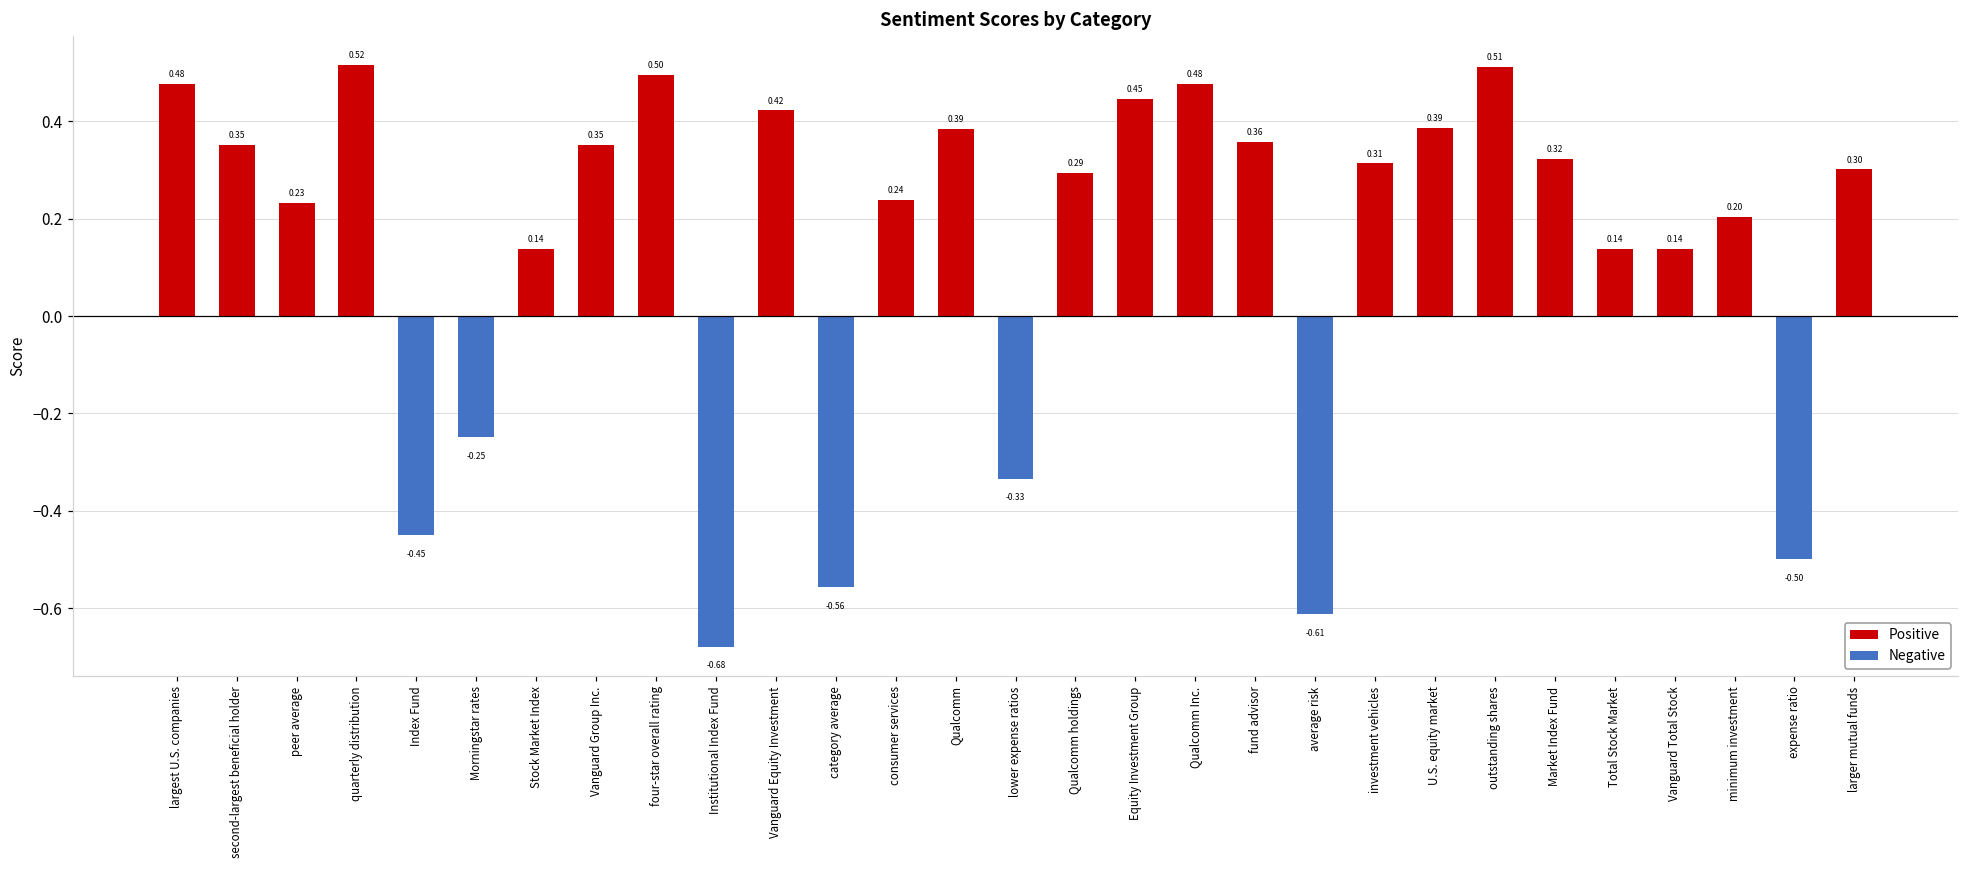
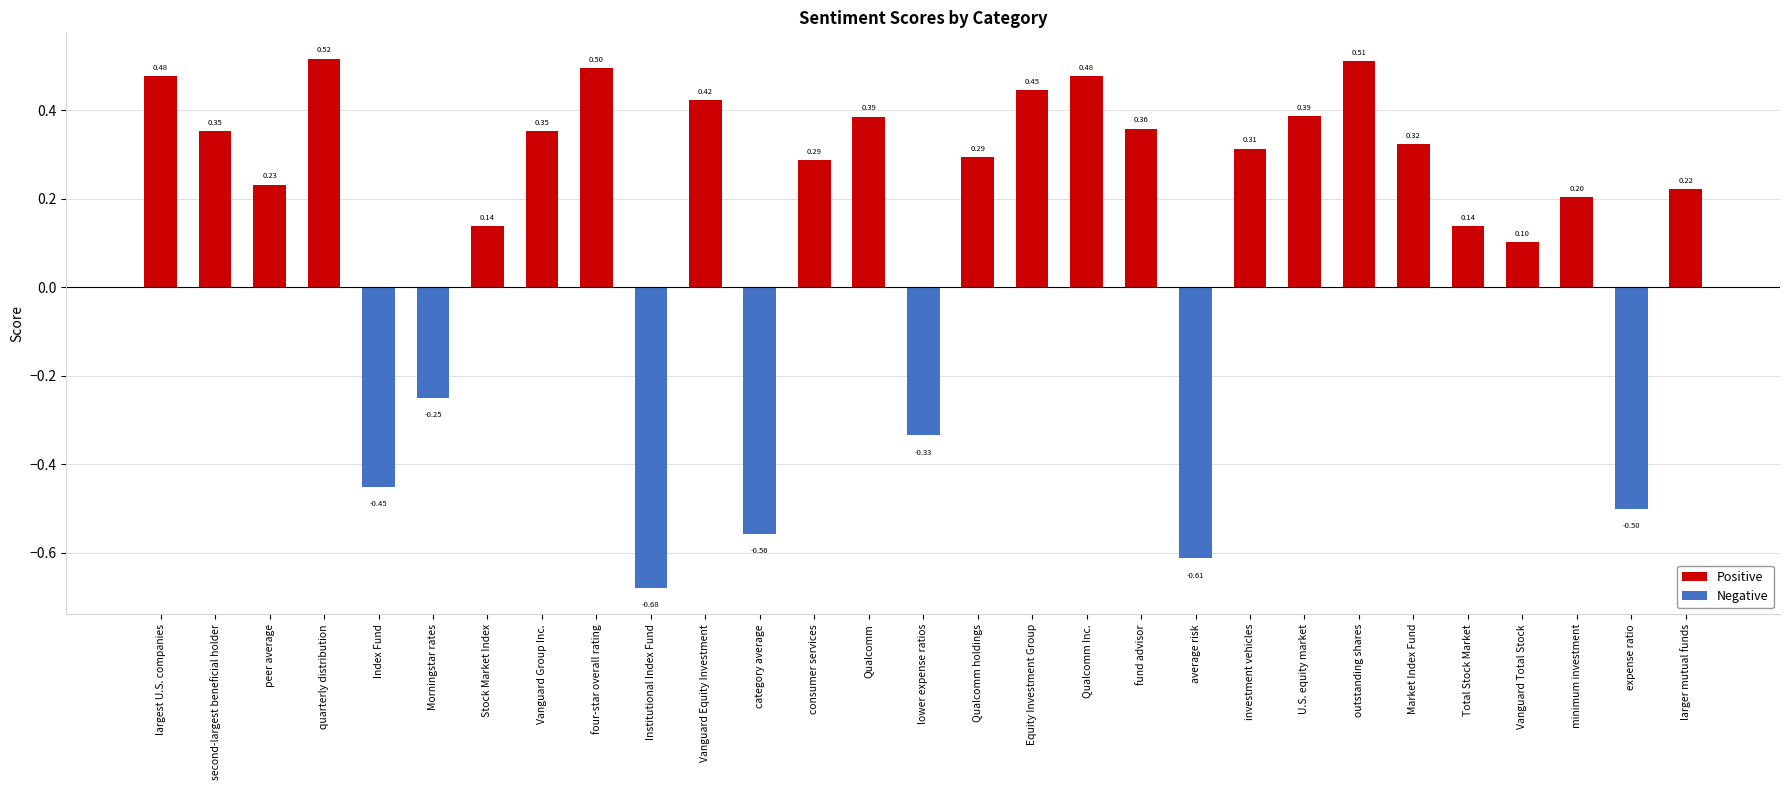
consumer services: 0.24 -> 0.29
Vanguard Total Stock: 0.14 -> 0.10
larger mutual funds: 0.30 -> 0.22
